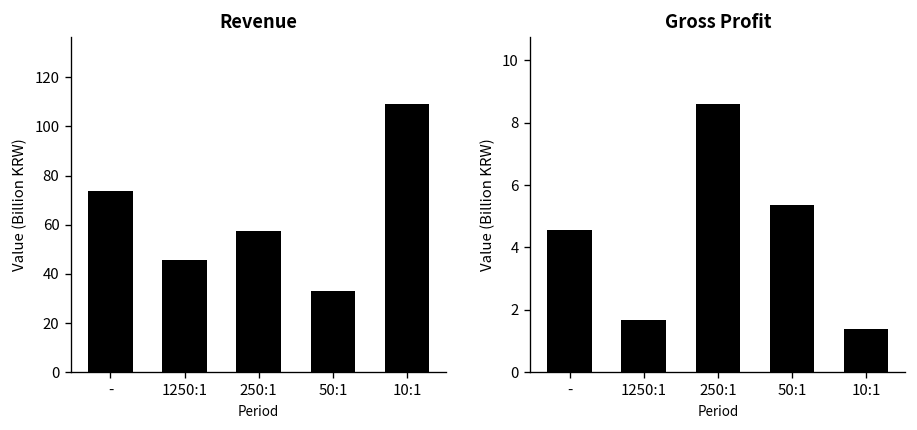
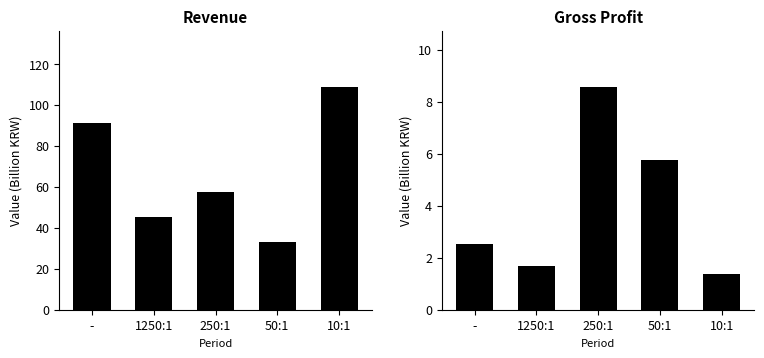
Revenue, -: 74 -> 91
Gross Profit, -: 4.6 -> 2.5
Gross Profit, 50:1: 5.4 -> 5.8
